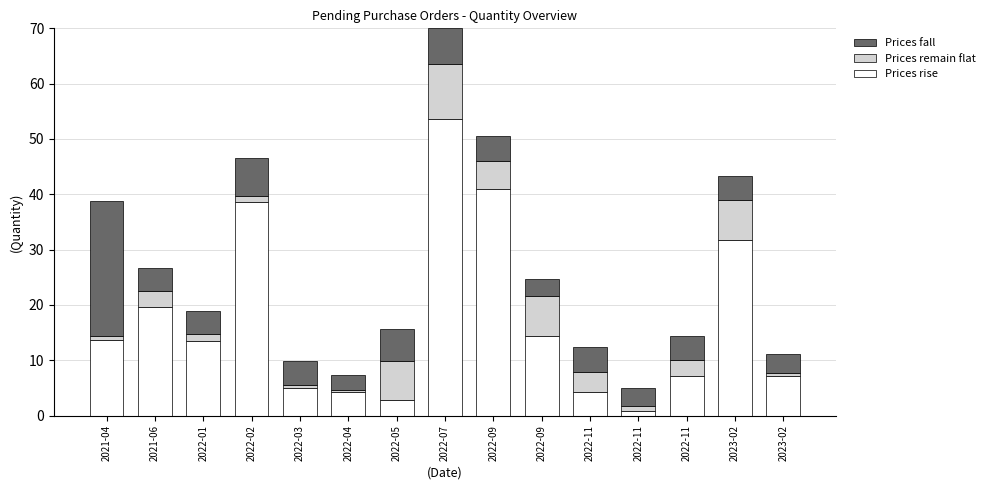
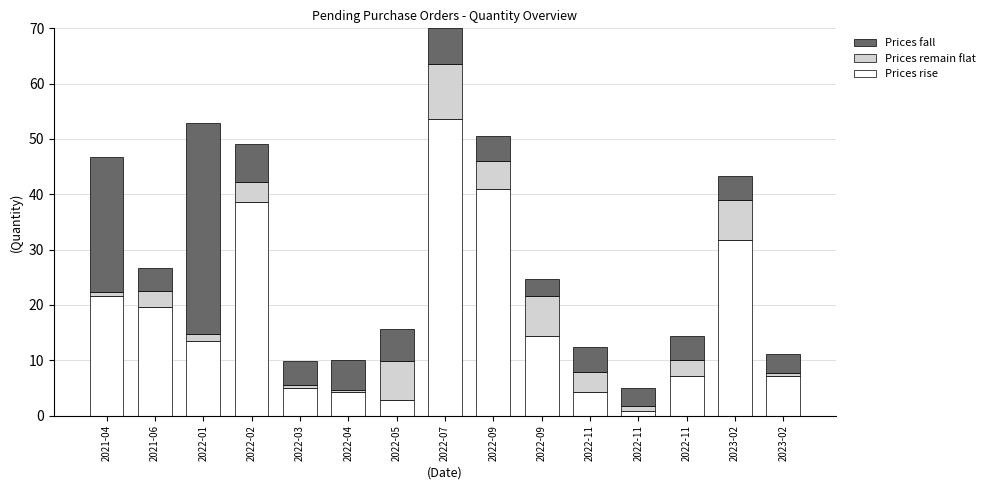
Prices rise, 2021-04: 14 -> 22
Prices fall, 2022-01: 4 -> 38
Prices remain flat, 2022-02: 1 -> 4
Prices fall, 2022-04: 3 -> 5
